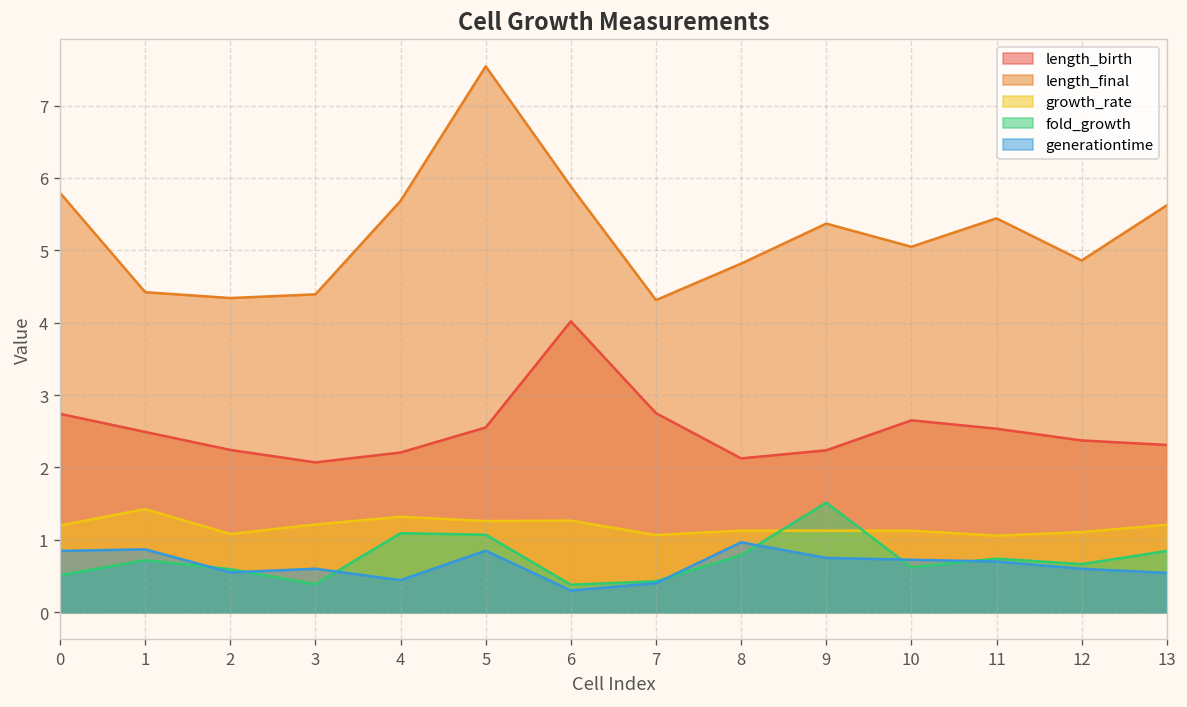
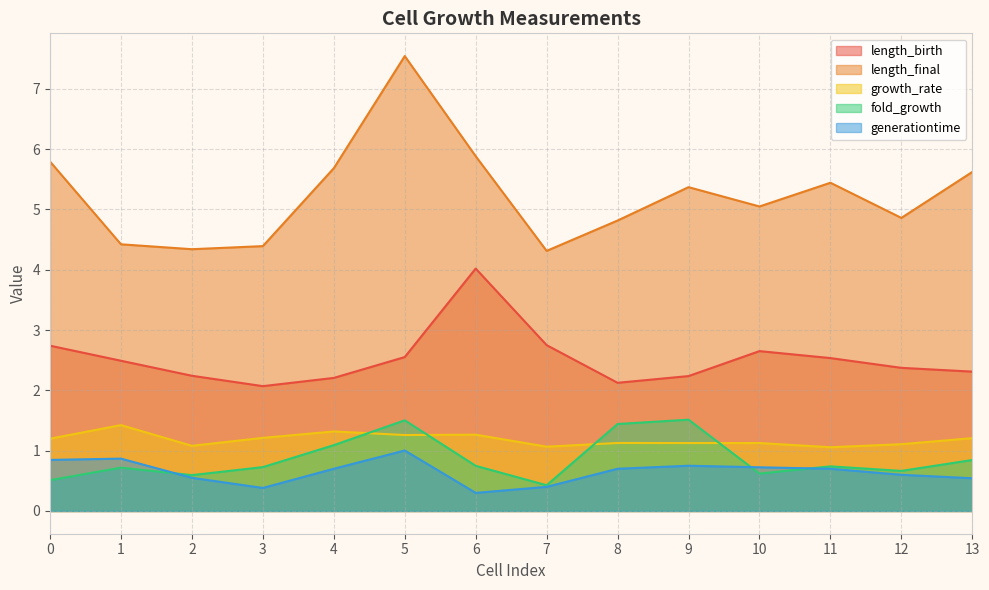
fold_growth, 3: 0.4 -> 0.7
generationtime, 3: 0.6 -> 0.4
generationtime, 4: 0.4 -> 0.7
fold_growth, 5: 1.1 -> 1.5
generationtime, 5: 0.9 -> 1.0
fold_growth, 6: 0.4 -> 0.7
fold_growth, 8: 0.8 -> 1.4
generationtime, 8: 1.0 -> 0.7
